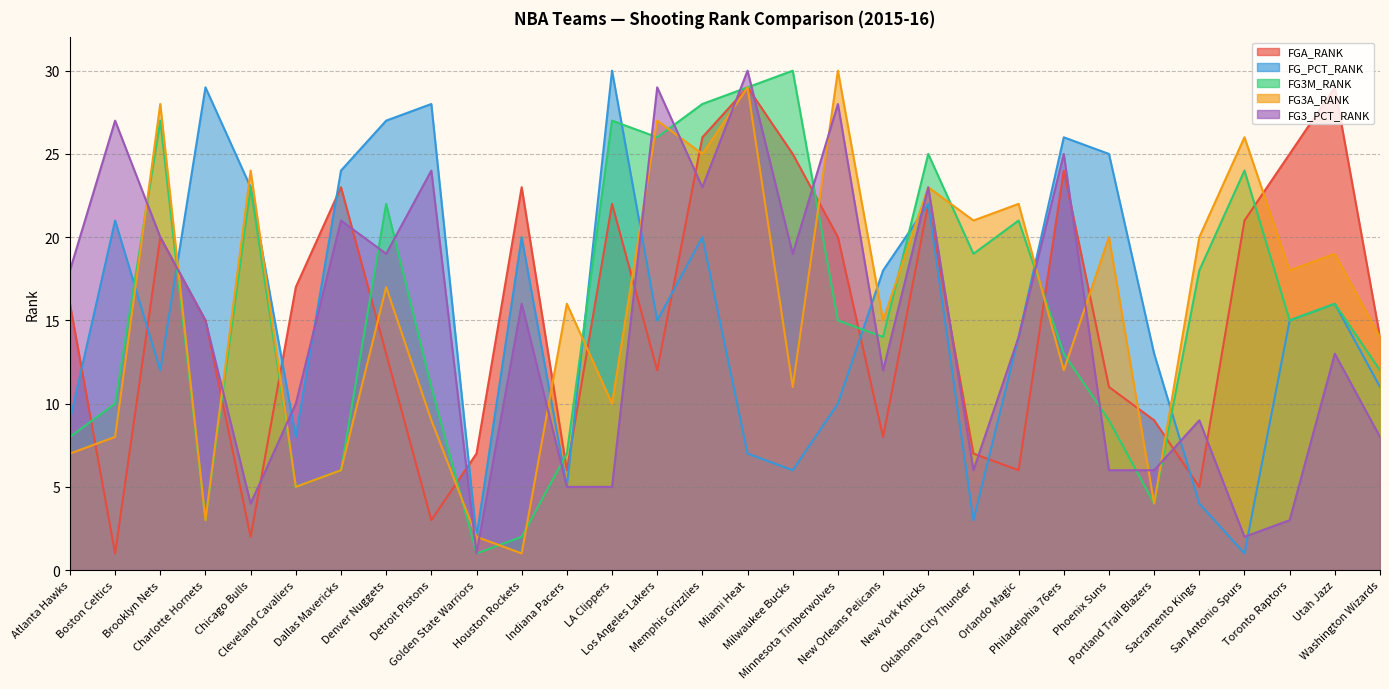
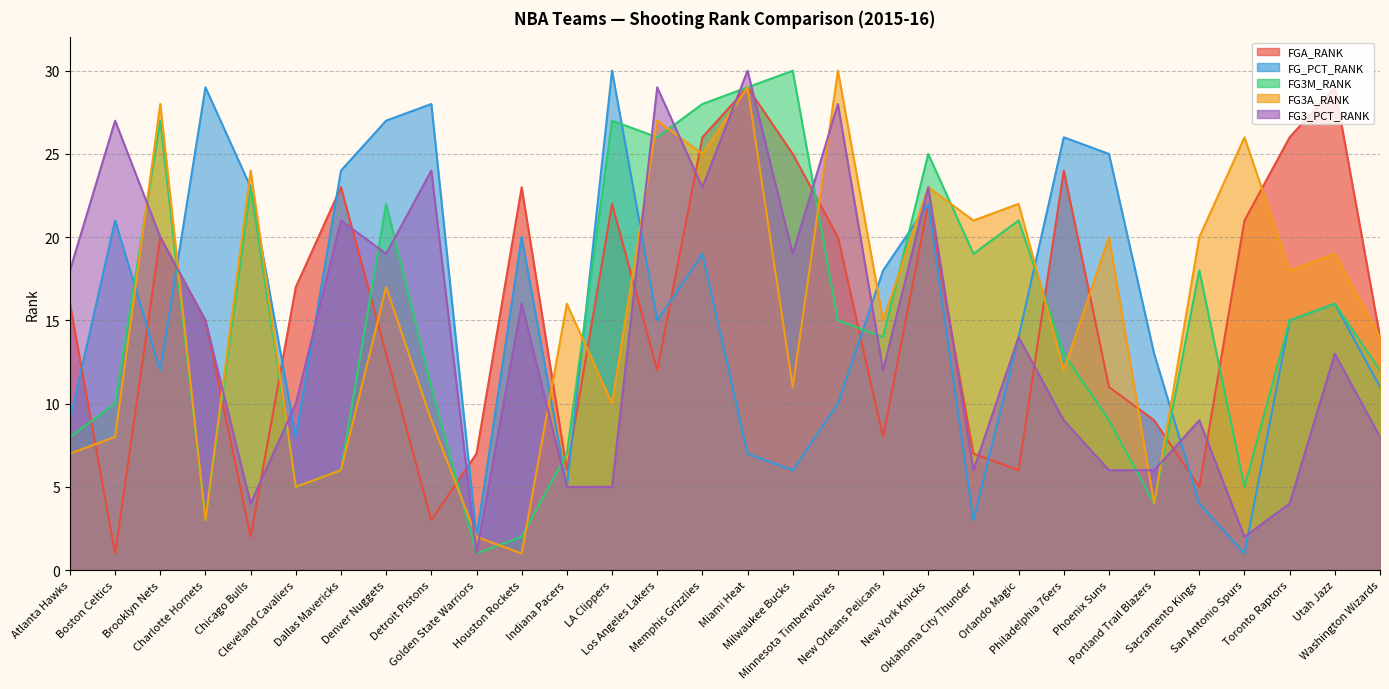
FG_PCT_RANK, Memphis Grizzlies: 20 -> 19
FG3_PCT_RANK, Philadelphia 76ers: 25 -> 9
FG3M_RANK, San Antonio Spurs: 24 -> 5
FGA_RANK, Toronto Raptors: 25 -> 26
FG3_PCT_RANK, Toronto Raptors: 3 -> 4
